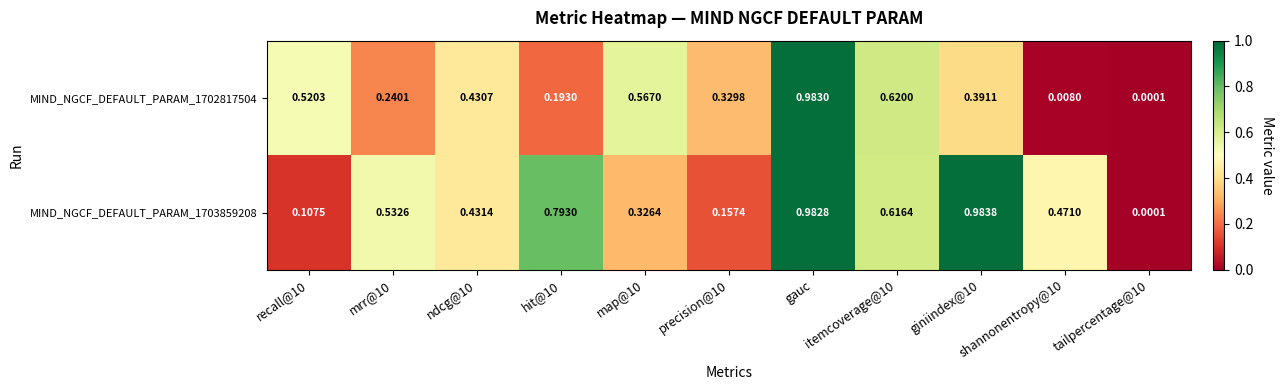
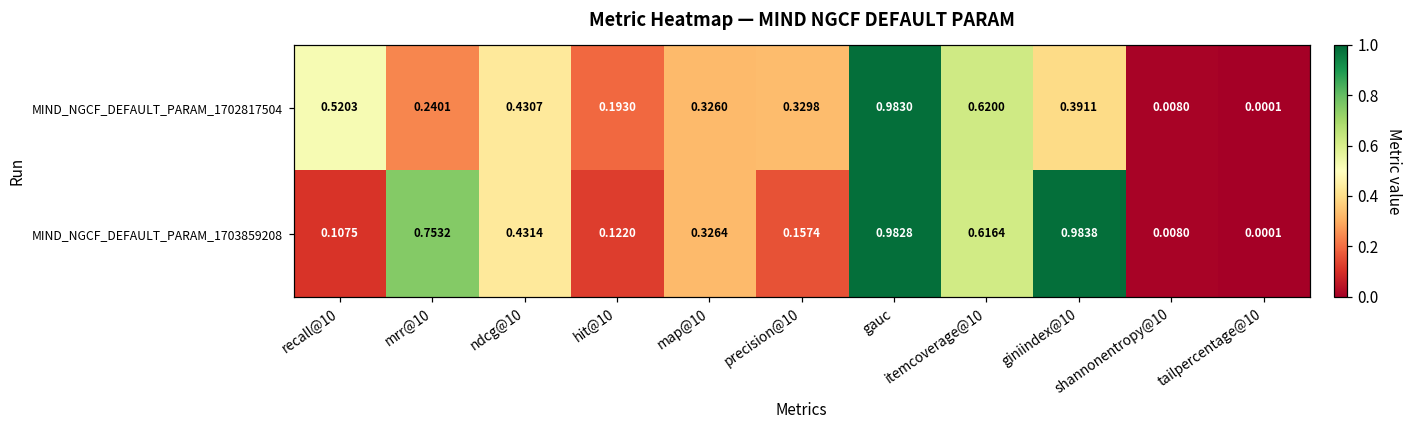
MIND_NGCF_DEFAULT_PARAM_1702817504, map@10: 0.5670 -> 0.3260
MIND_NGCF_DEFAULT_PARAM_1703859208, mrr@10: 0.5326 -> 0.7532
MIND_NGCF_DEFAULT_PARAM_1703859208, hit@10: 0.7930 -> 0.1220
MIND_NGCF_DEFAULT_PARAM_1703859208, shannonentropy@10: 0.4710 -> 0.0080
